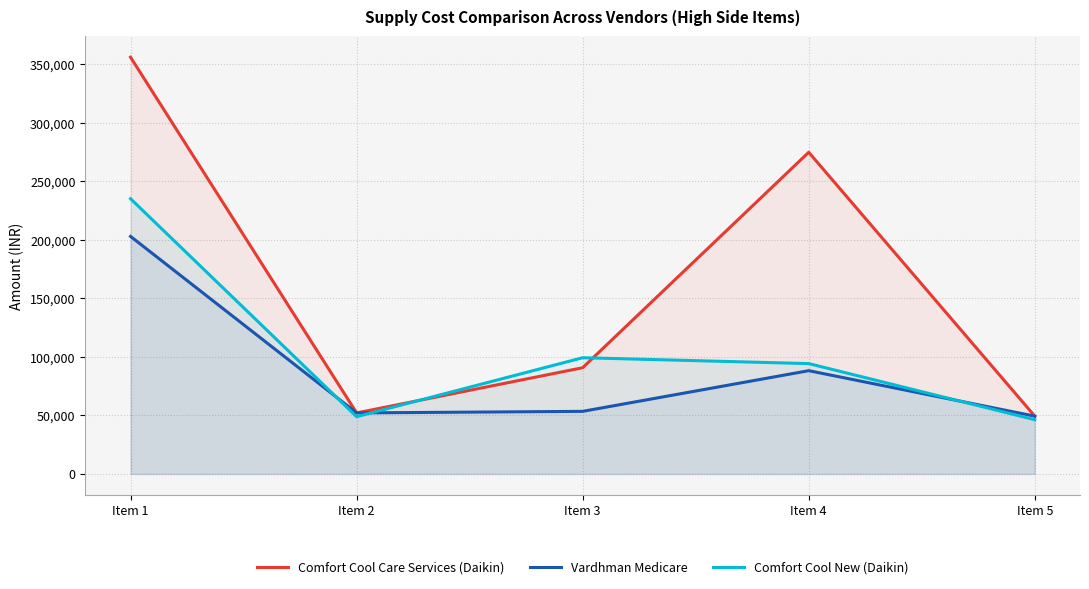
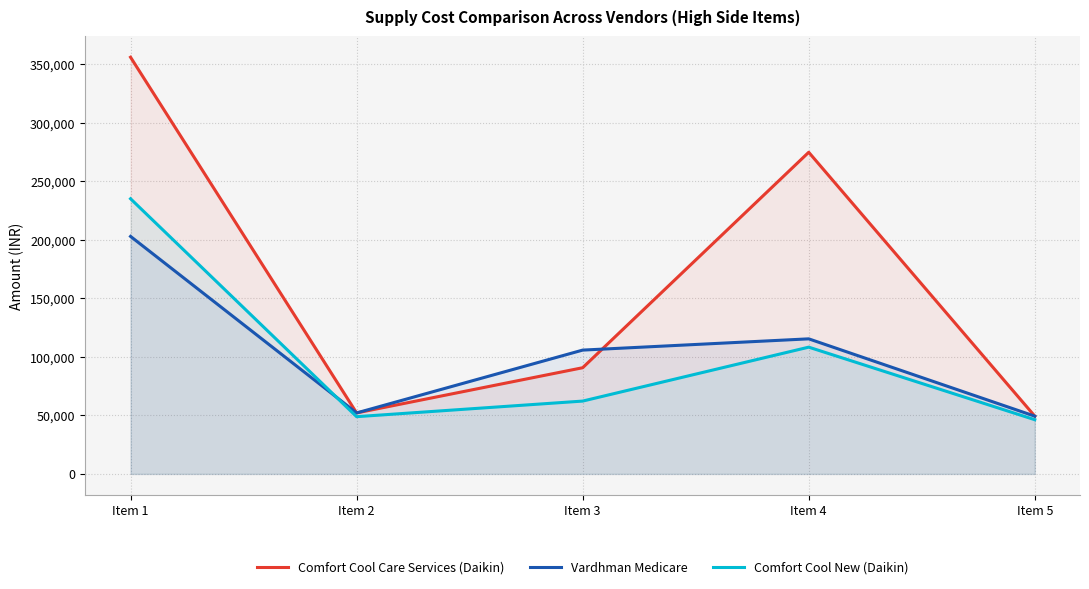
Vardhman Medicare, Item 3: 53,000 -> 106,000
Comfort Cool New (Daikin), Item 3: 99,000 -> 62,000
Vardhman Medicare, Item 4: 88,000 -> 115,000
Comfort Cool New (Daikin), Item 4: 94,000 -> 108,000
